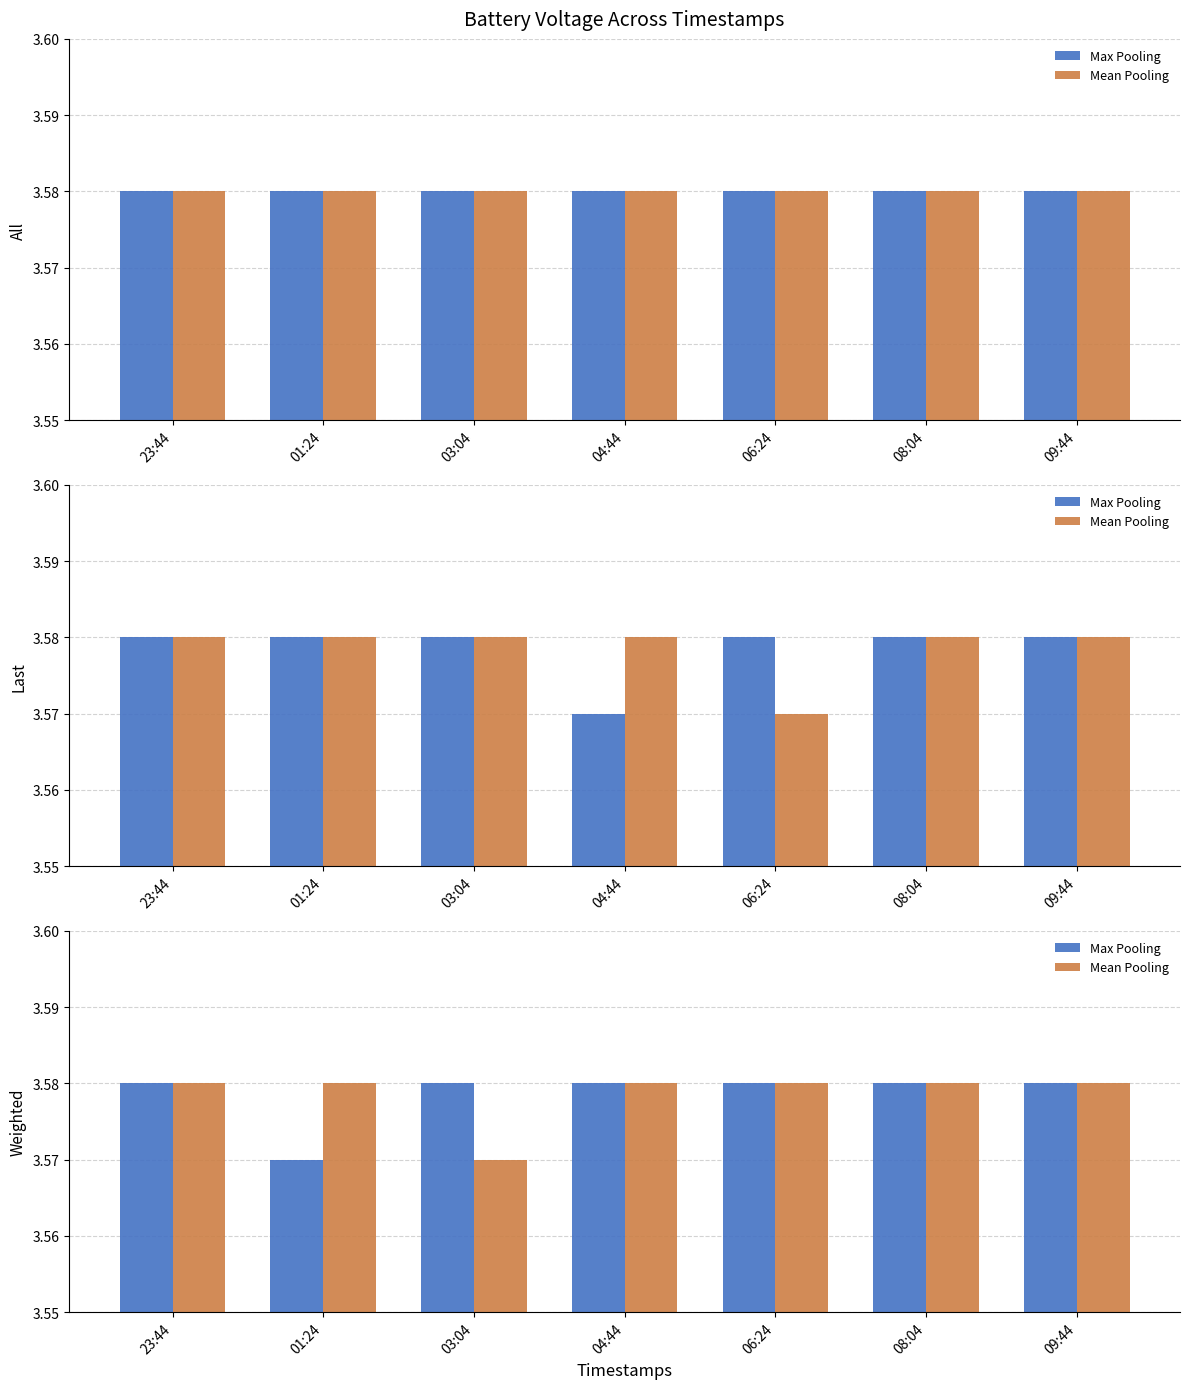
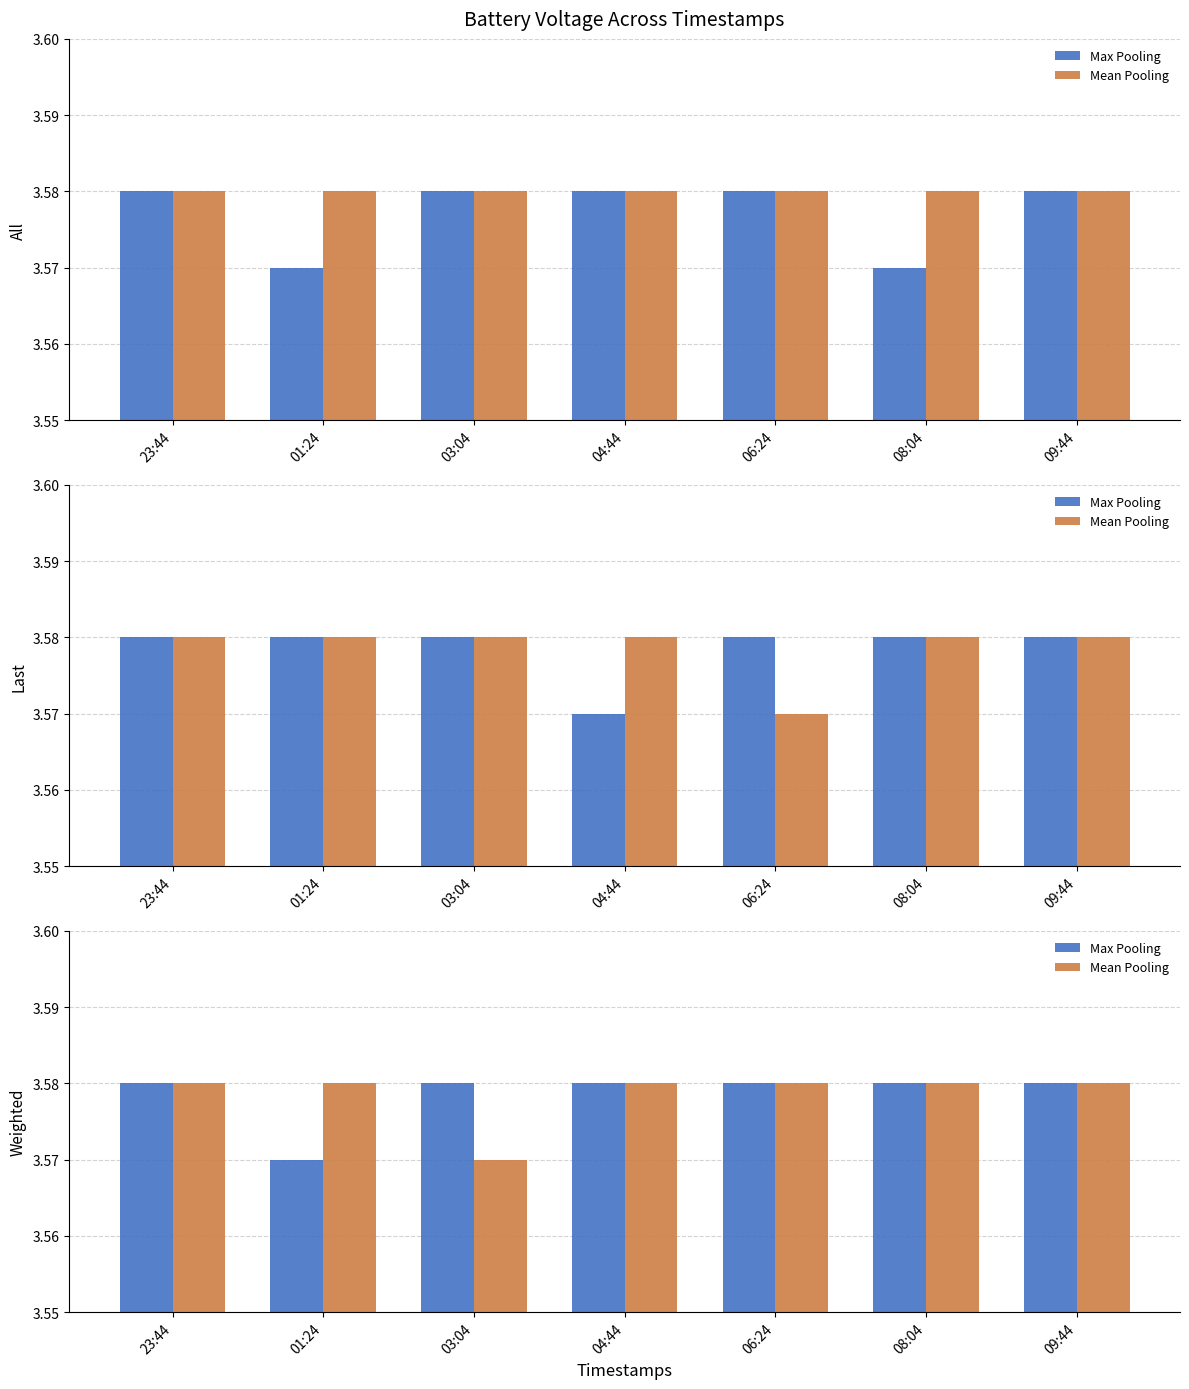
Battery Voltage Across Timestamps, Max Pooling, 01:24: 3.58 -> 3.57
Battery Voltage Across Timestamps, Max Pooling, 08:04: 3.58 -> 3.57
